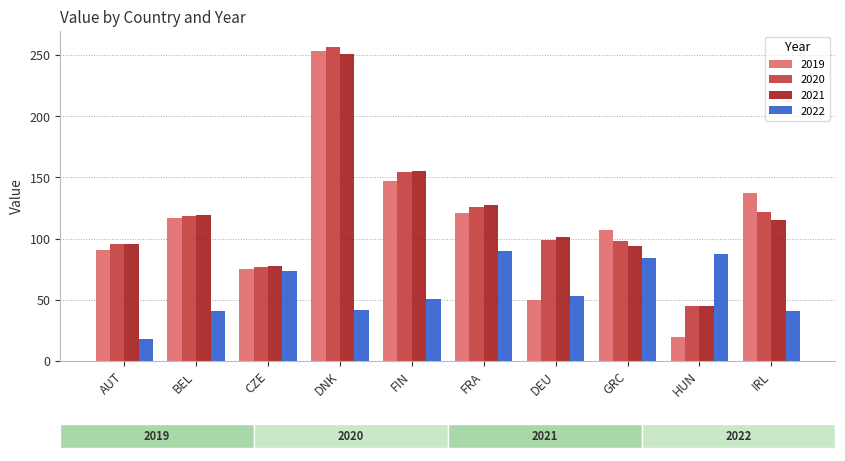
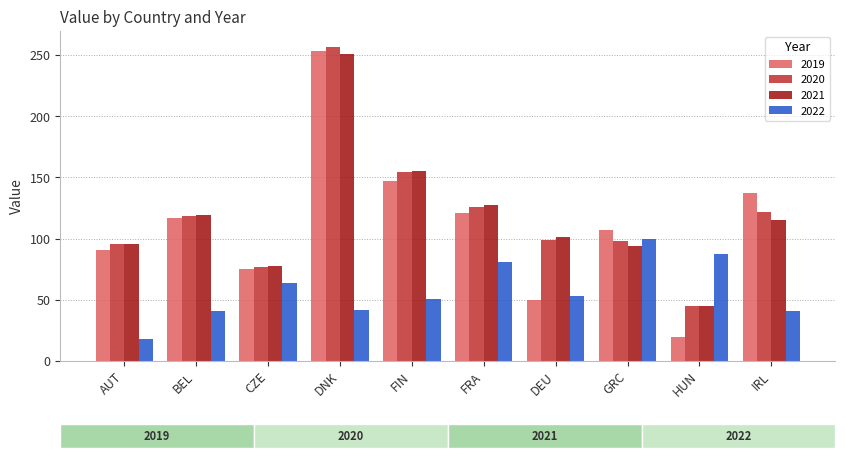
Value by Country and Year, 2022, CZE: 73 -> 63
Value by Country and Year, 2022, FRA: 90 -> 81
Value by Country and Year, 2022, GRC: 84 -> 99
